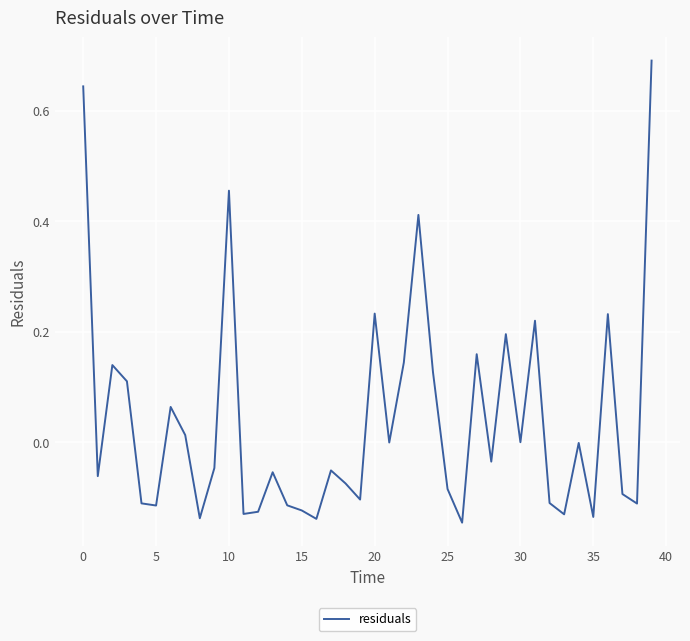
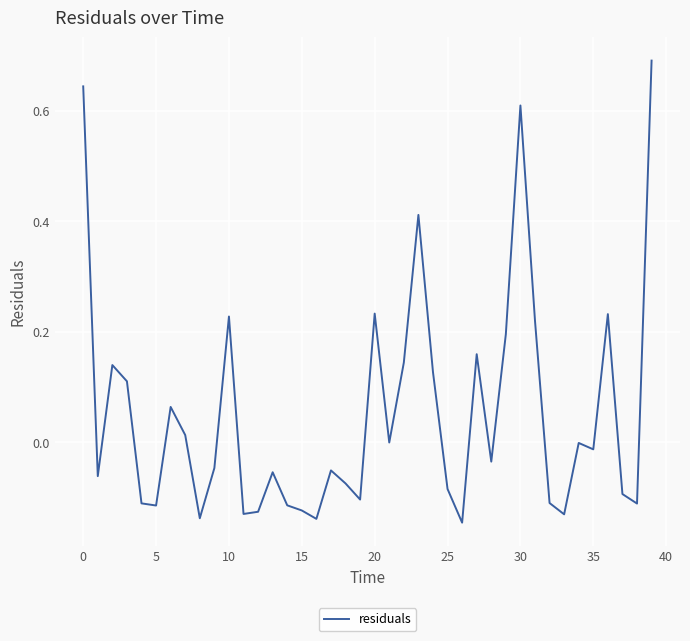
10: 0.46 -> 0.23
30: 0.00 -> 0.61
35: -0.14 -> -0.01
